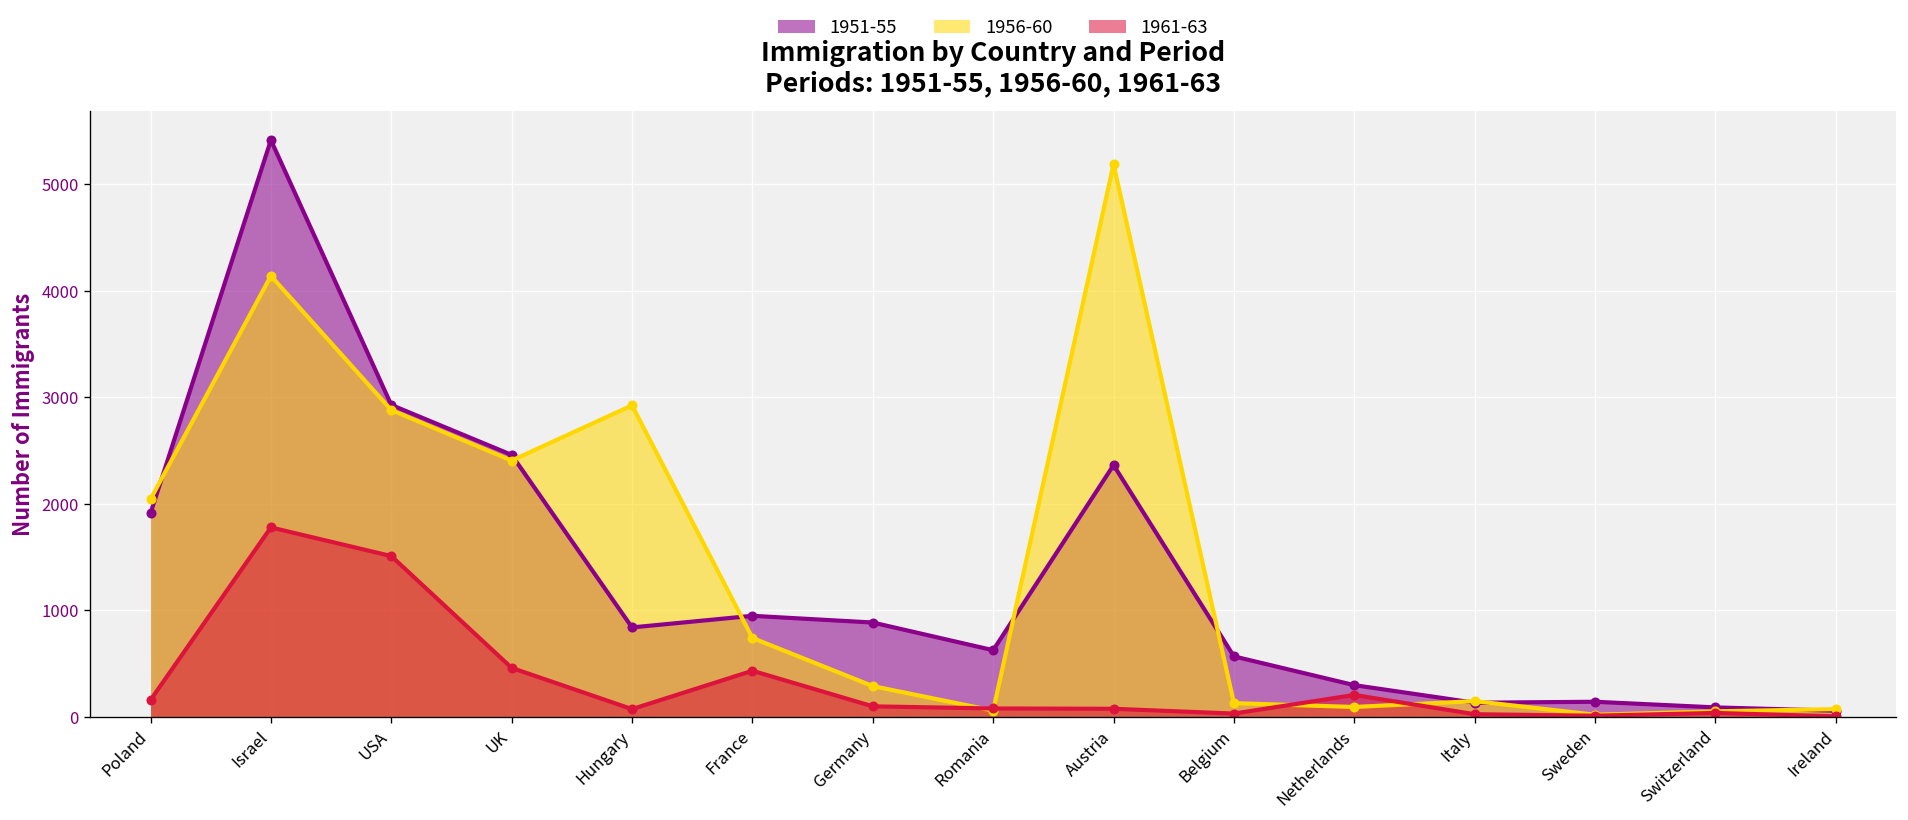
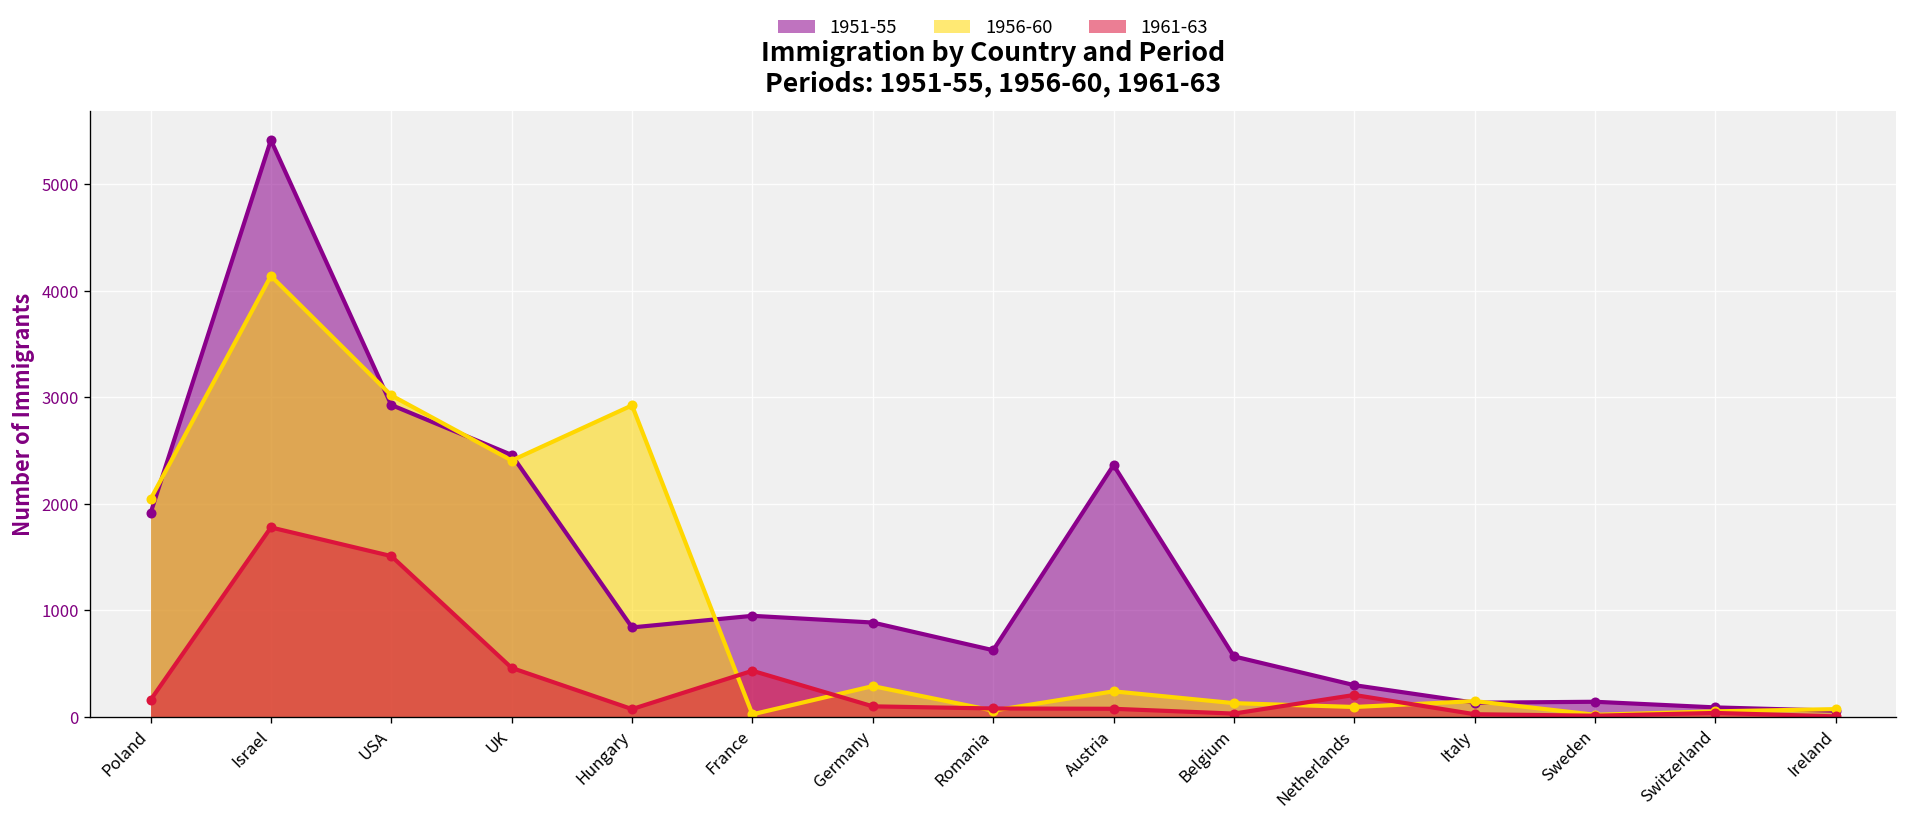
1956-60, USA: 2900 -> 3000
1956-60, France: 700 -> 0
1956-60, Austria: 5200 -> 200
